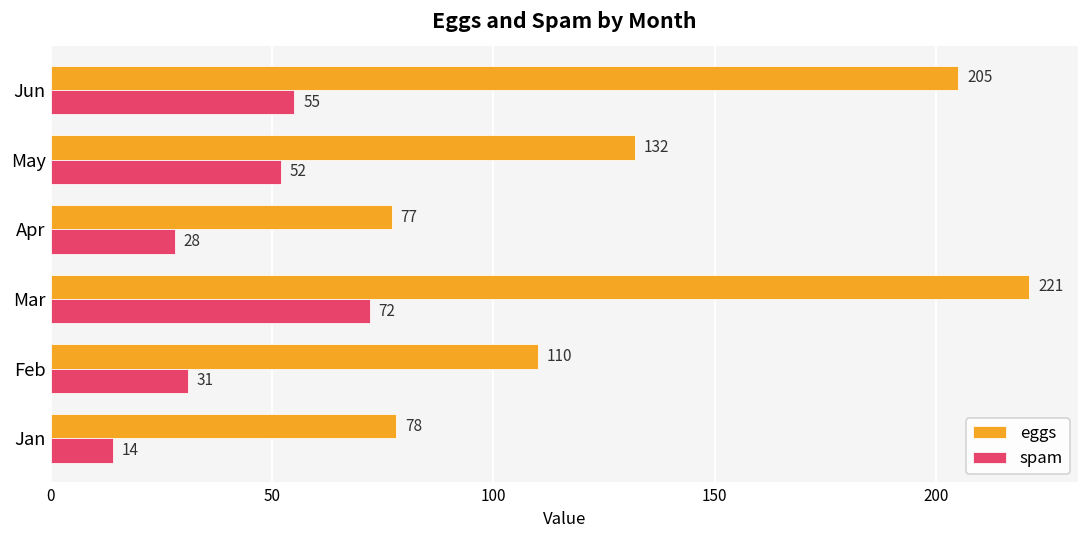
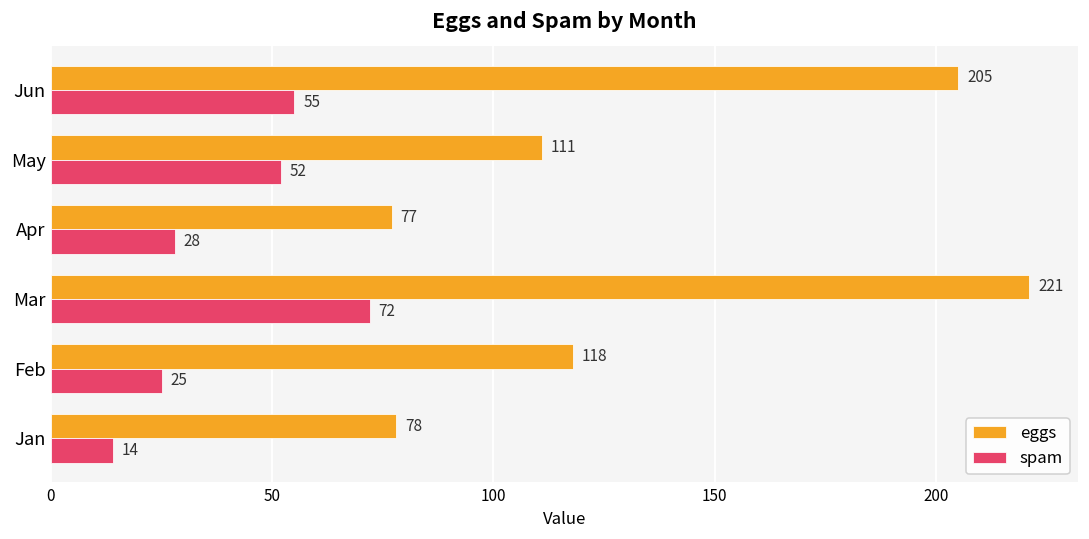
eggs, May: 132 -> 111
eggs, Feb: 110 -> 118
spam, Feb: 31 -> 25
